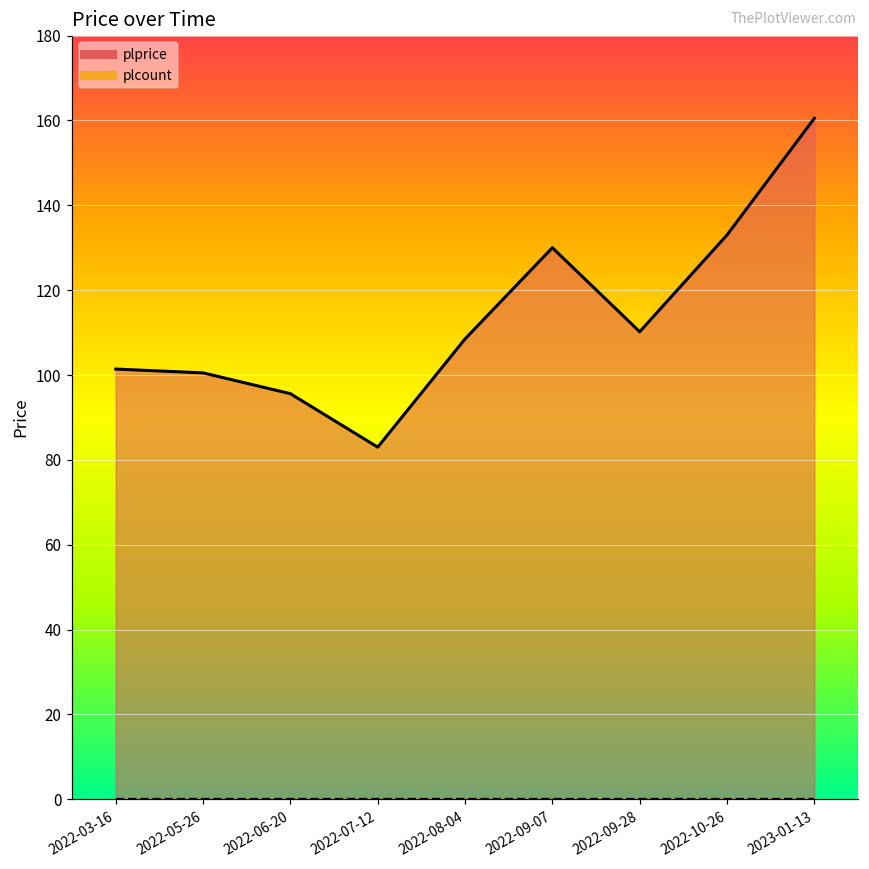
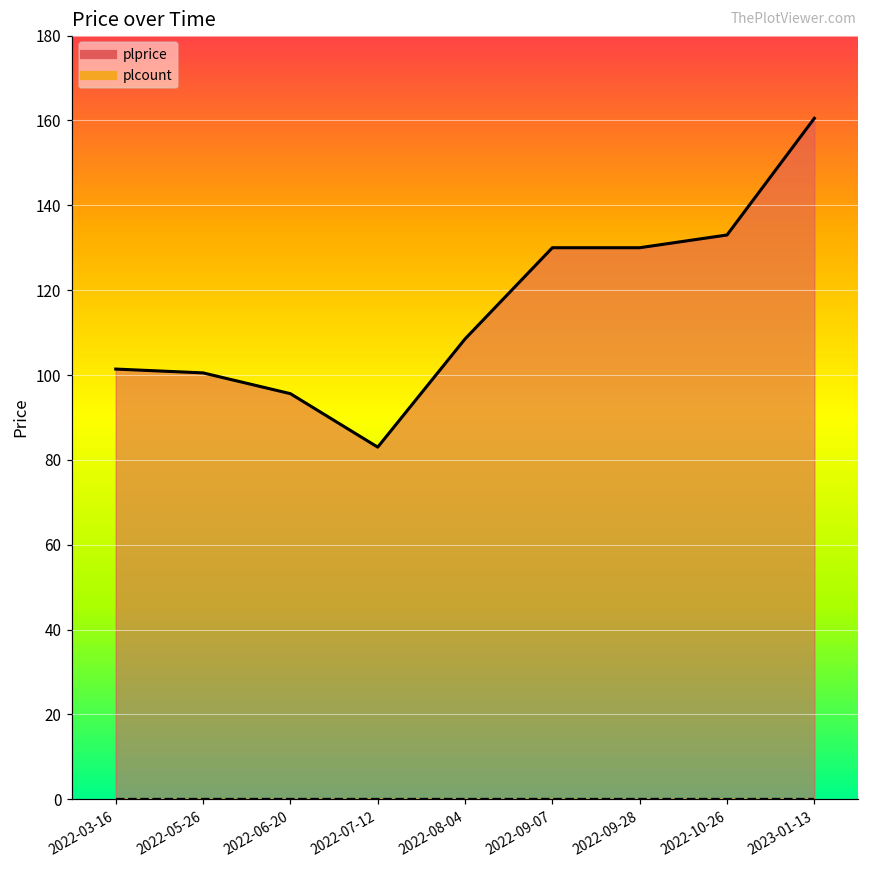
plprice, 2022-09-28: 110 -> 130
